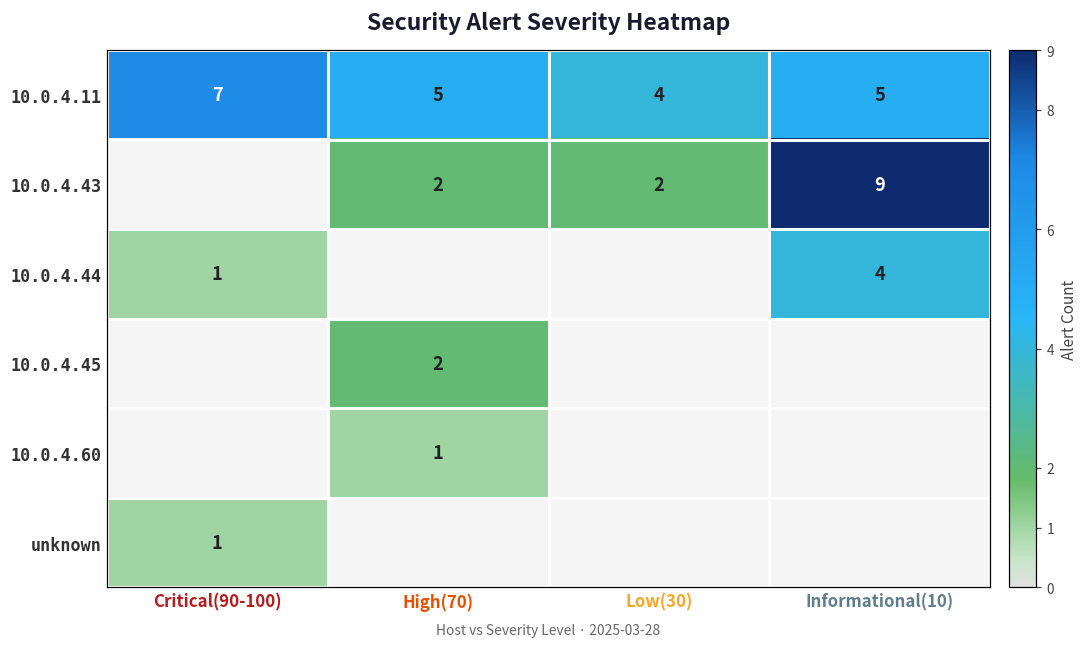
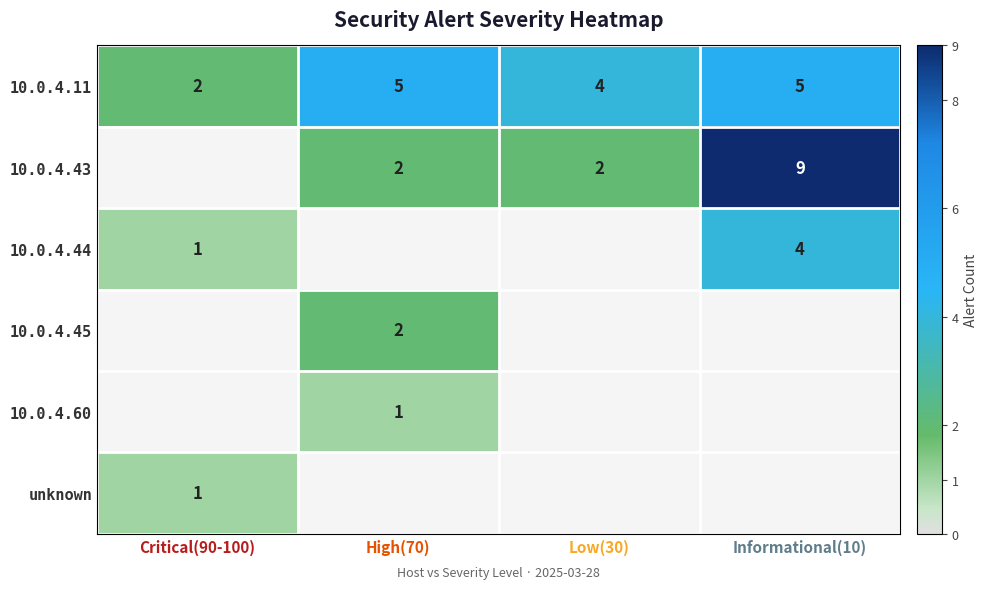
10.0.4.11, Critical(90-100): 7 -> 2
